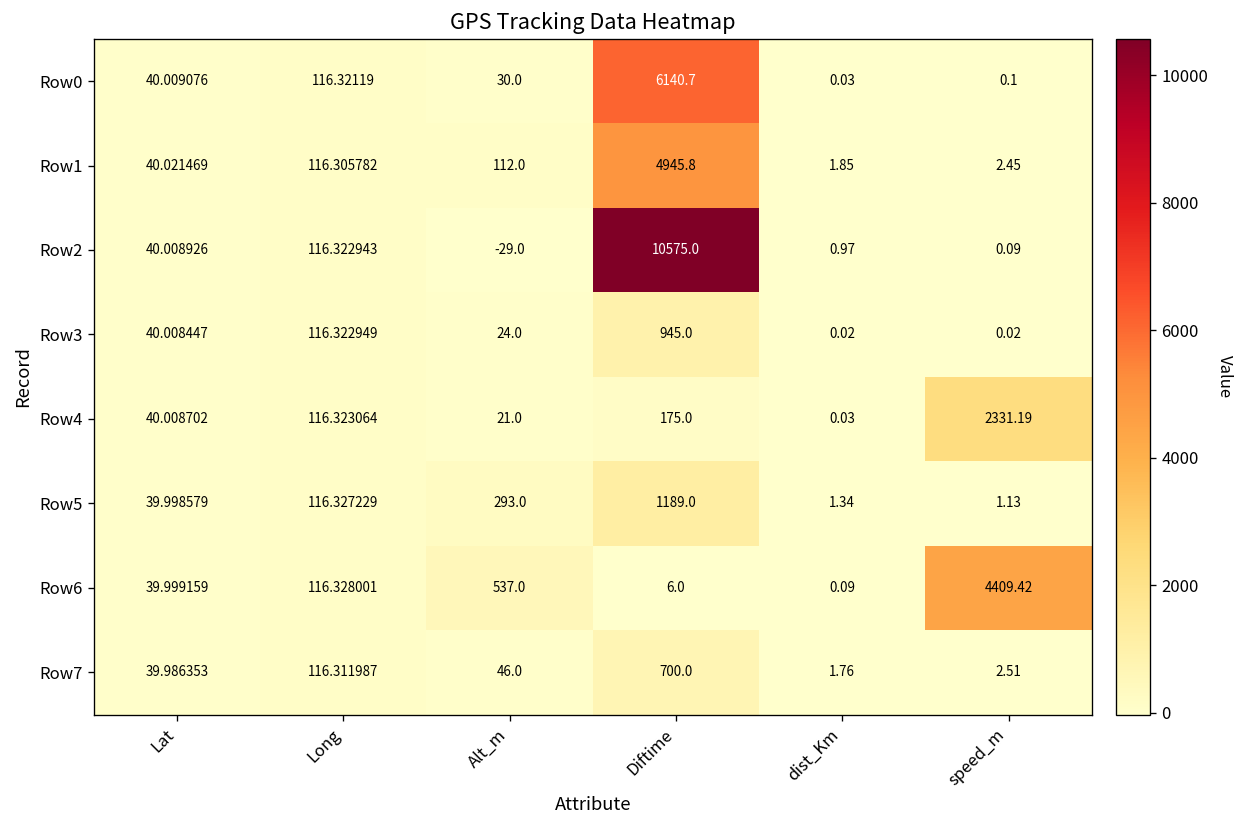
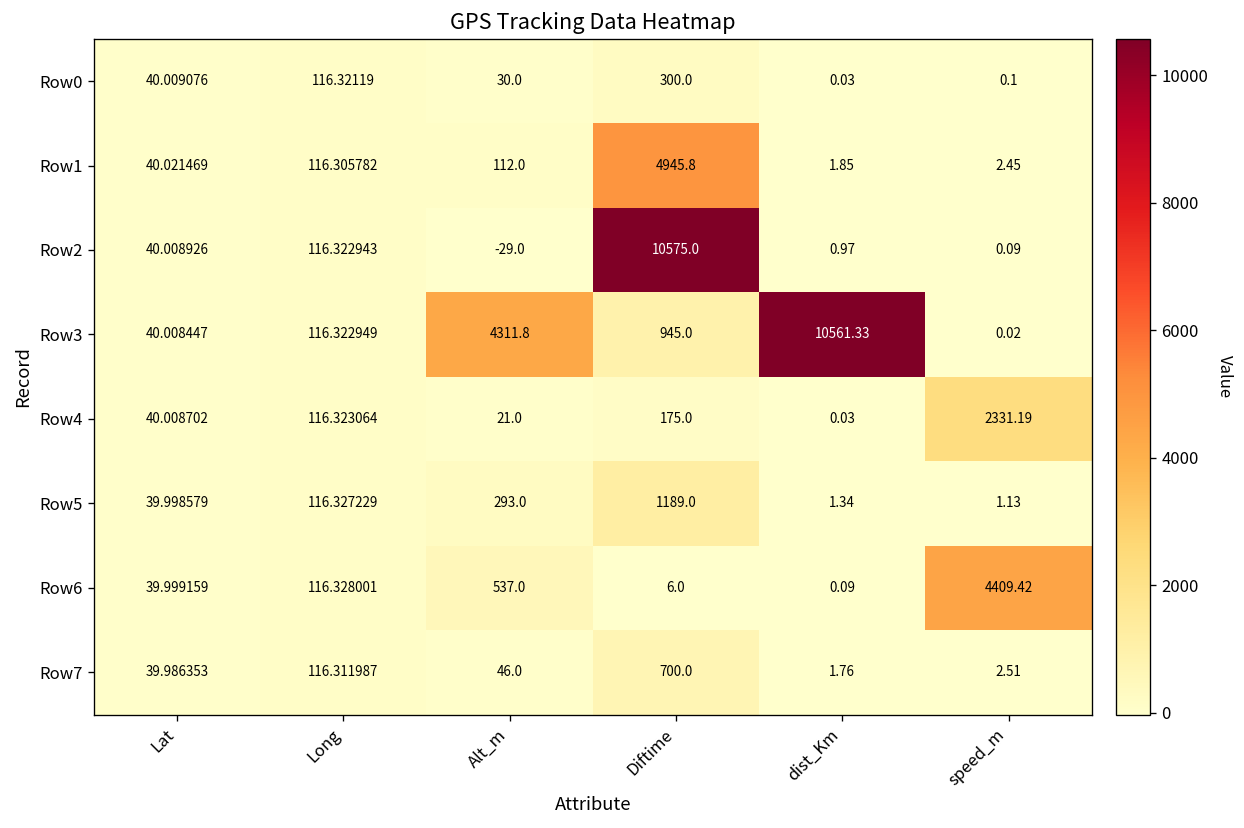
Row0, Diftime: 6140.7 -> 300.0
Row3, Alt_m: 24.0 -> 4311.8
Row3, dist_Km: 0.02 -> 10561.33
